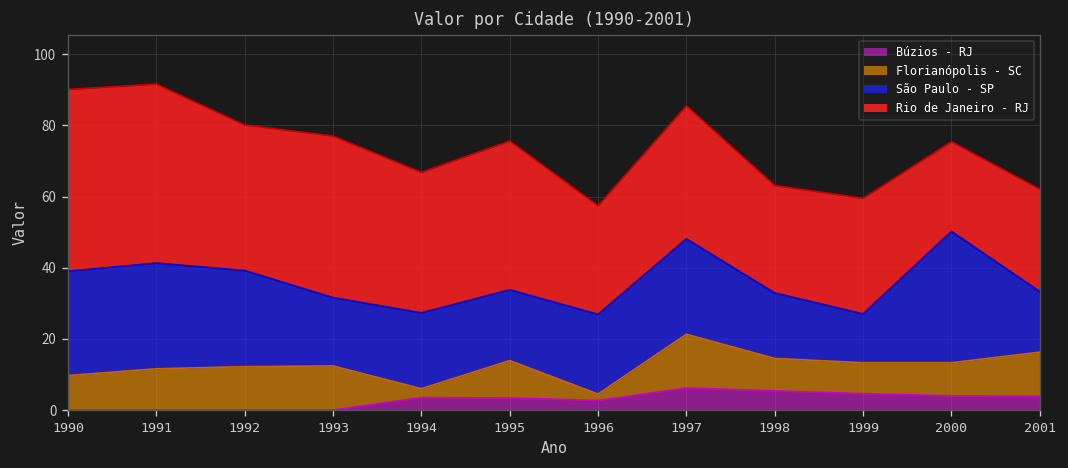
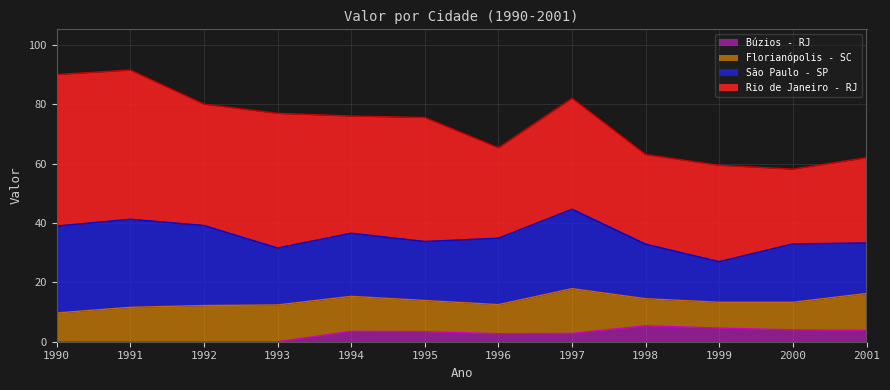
Florianópolis - SC, 1994: 3 -> 12
Florianópolis - SC, 1996: 2 -> 10
Búzios - RJ, 1997: 6 -> 3
São Paulo - SP, 2000: 37 -> 20
